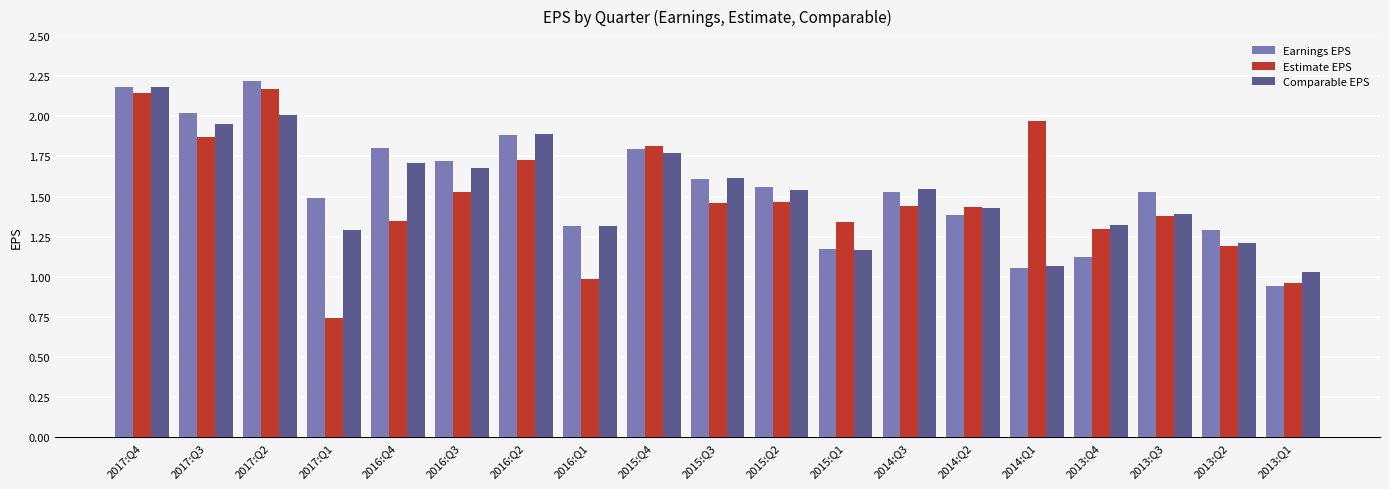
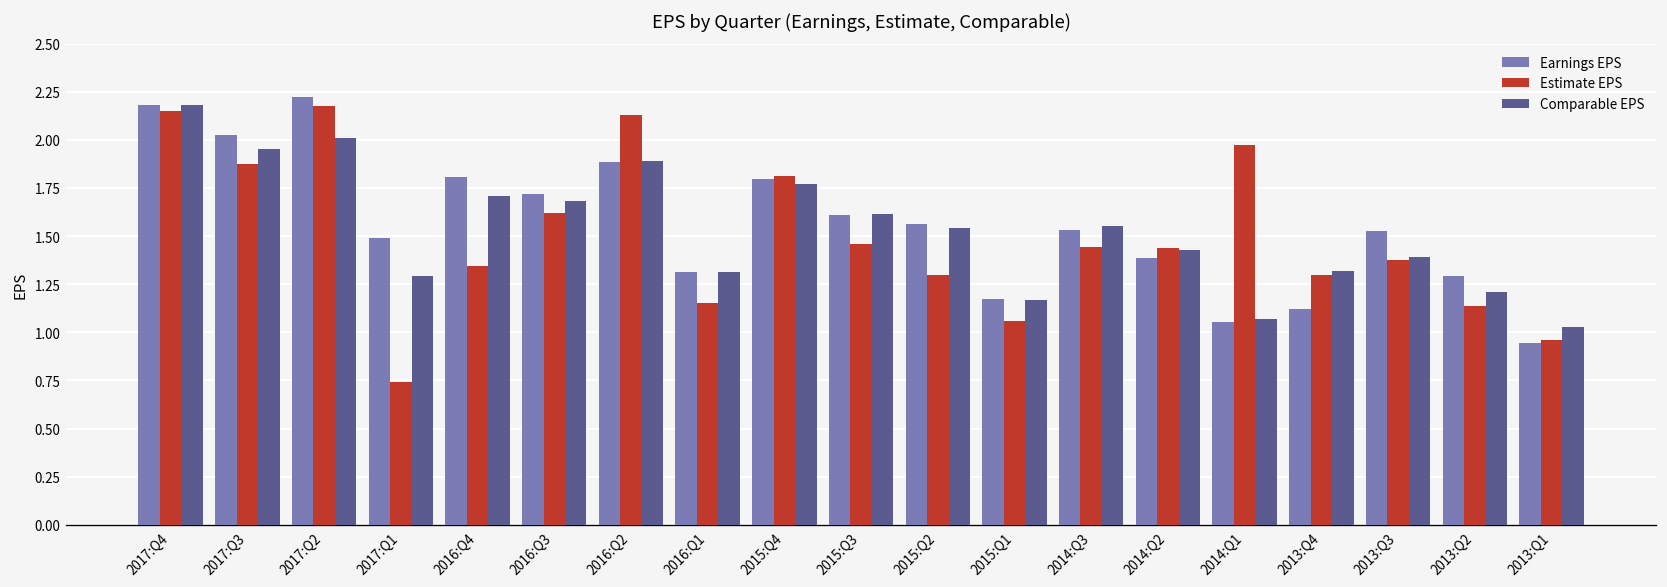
Estimate EPS, 2016:Q3: 1.53 -> 1.62
Estimate EPS, 2016:Q2: 1.73 -> 2.13
Estimate EPS, 2016:Q1: 0.98 -> 1.15
Estimate EPS, 2015:Q2: 1.46 -> 1.30
Estimate EPS, 2015:Q1: 1.34 -> 1.06
Estimate EPS, 2013:Q2: 1.19 -> 1.14
